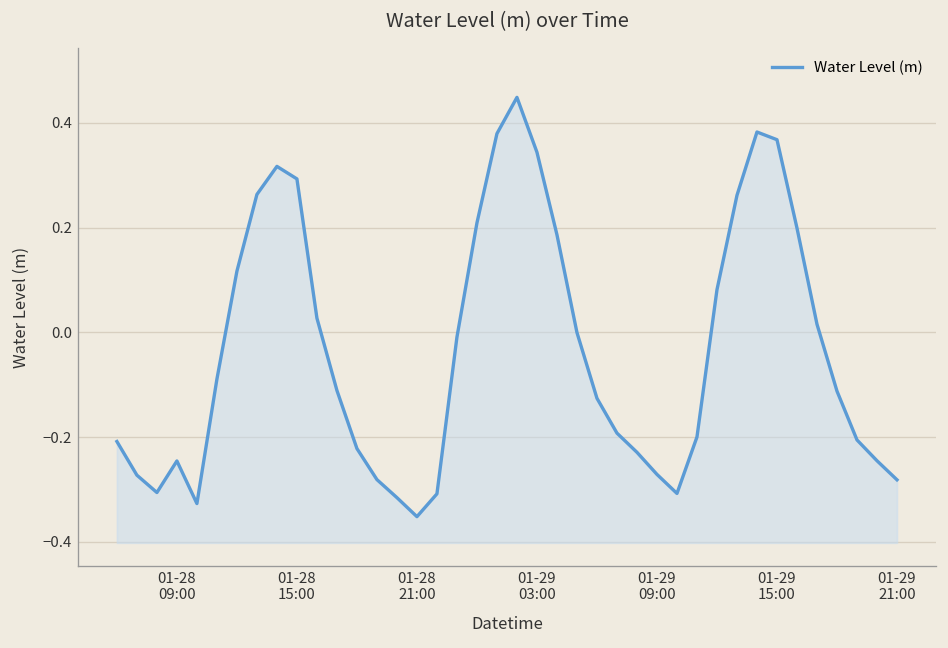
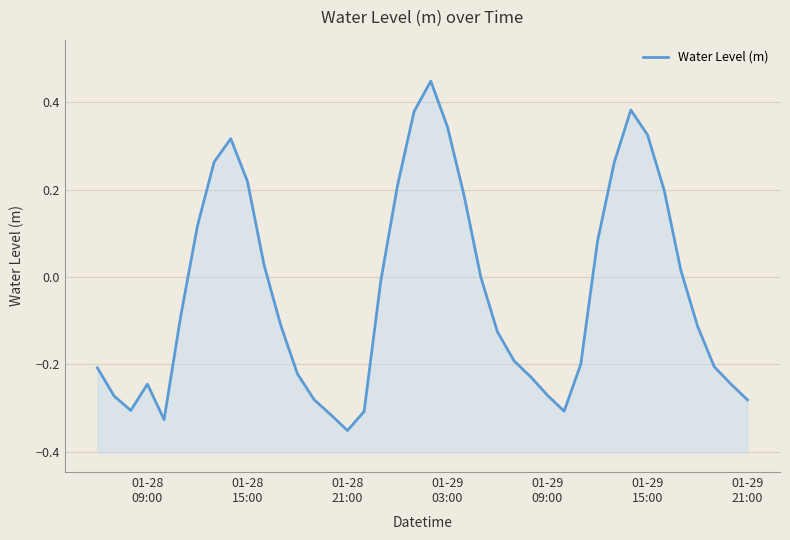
01-28 15:00: 0.29 -> 0.22
01-29 15:00: 0.37 -> 0.33
